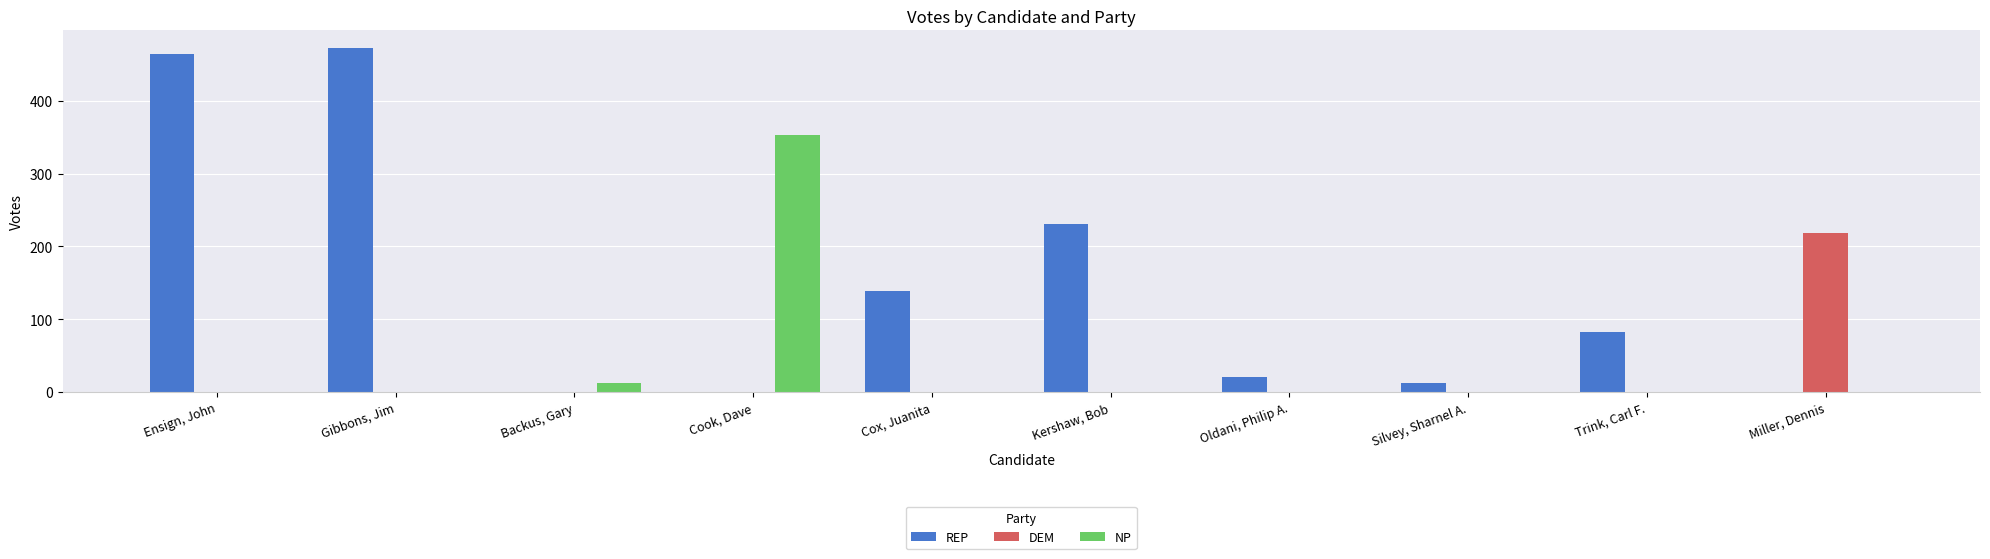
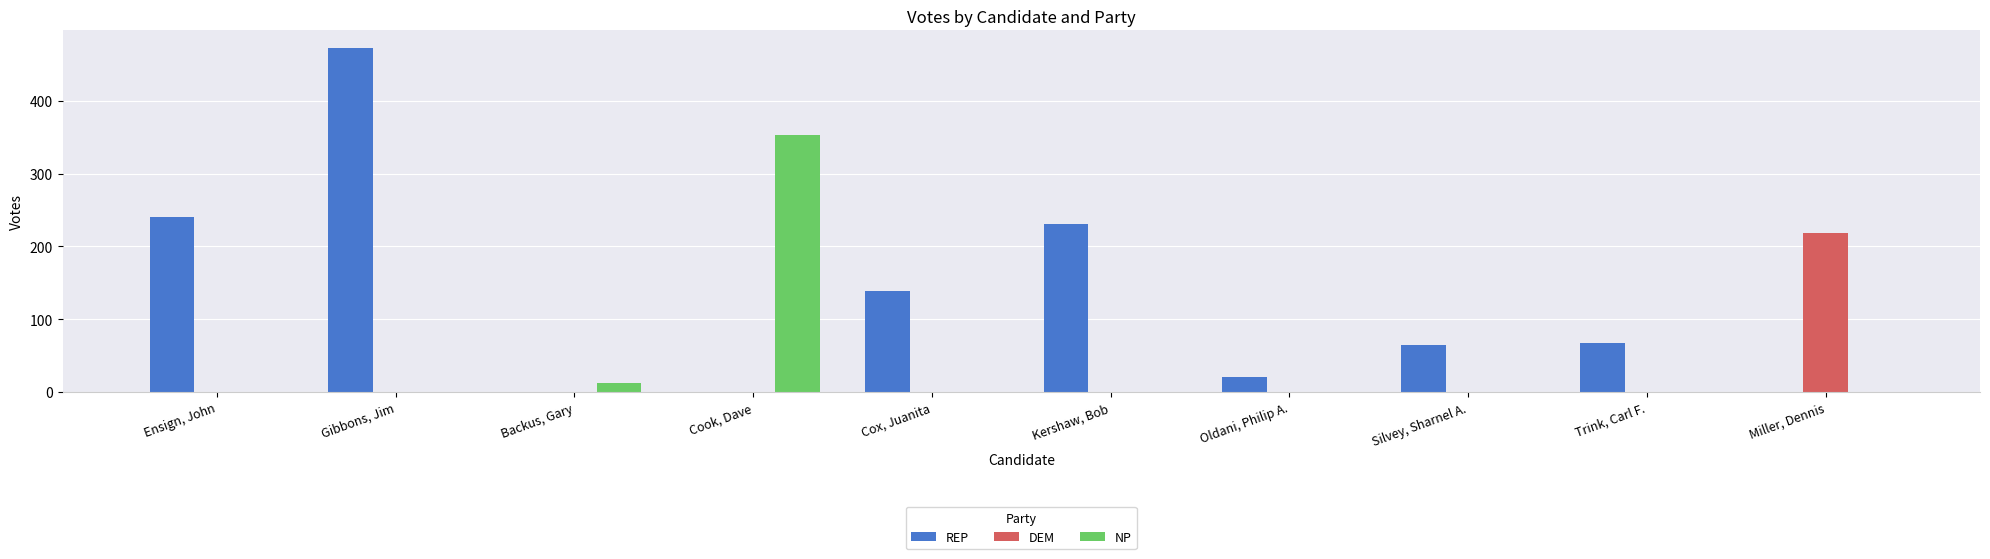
REP, Ensign, John: 460 -> 240
REP, Silvey, Sharnel A.: 10 -> 60
REP, Trink, Carl F.: 80 -> 70
